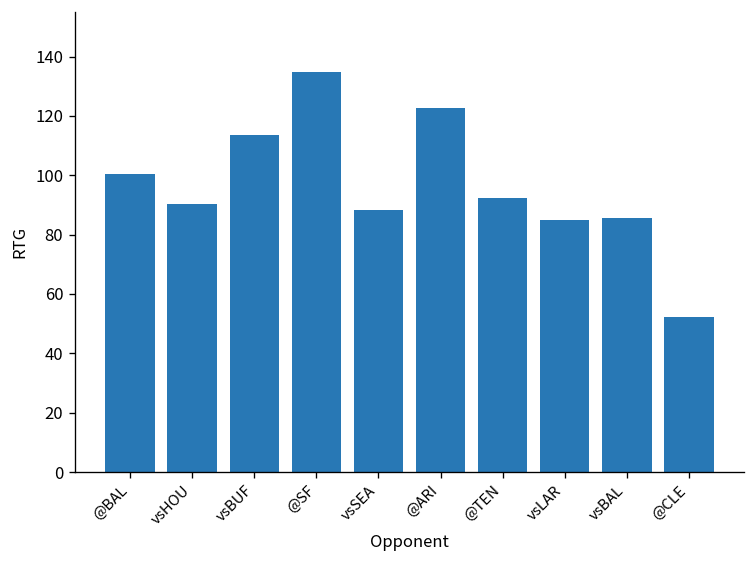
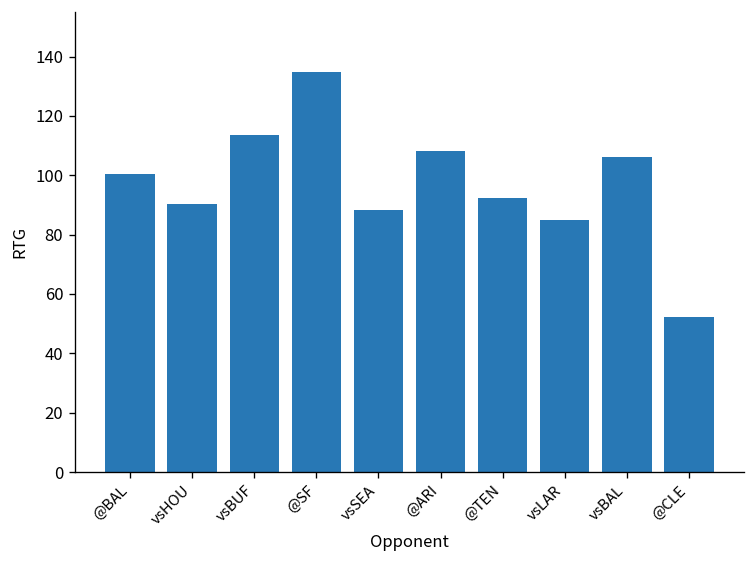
@ARI: 123 -> 108
vsBAL: 86 -> 106
